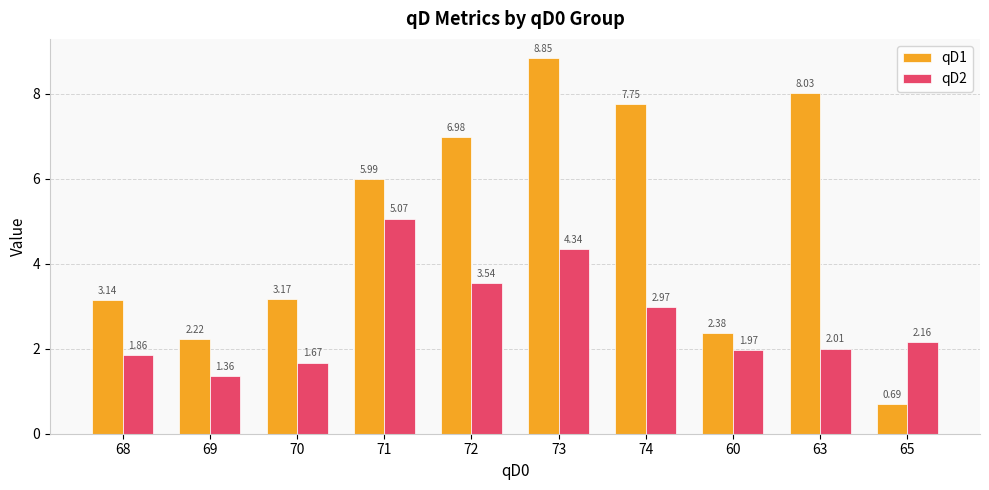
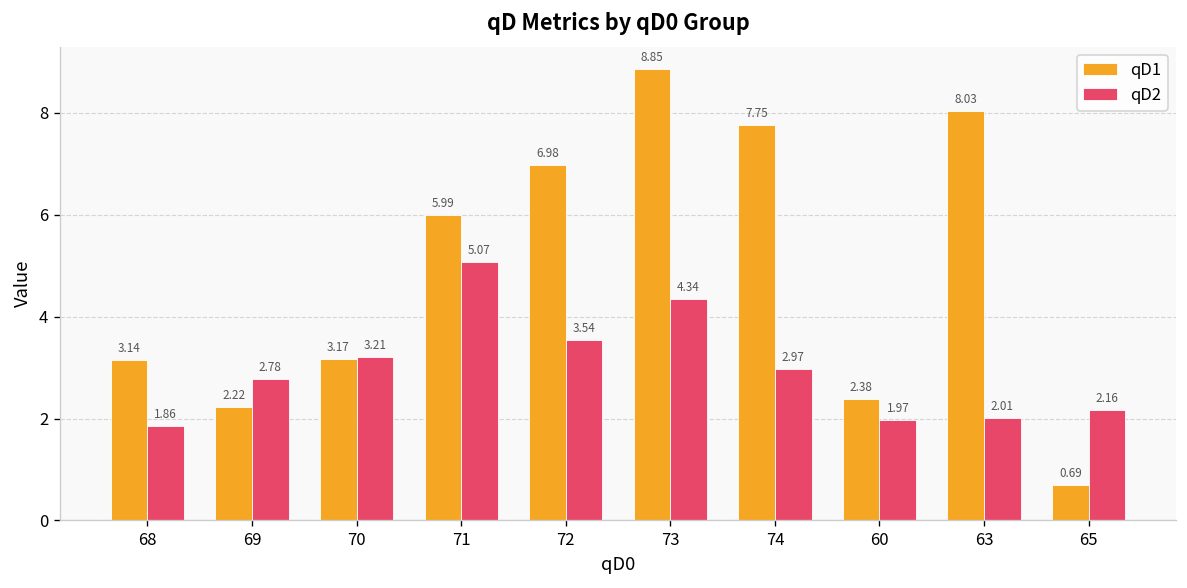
qD2, 69: 1.36 -> 2.78
qD2, 70: 1.67 -> 3.21
